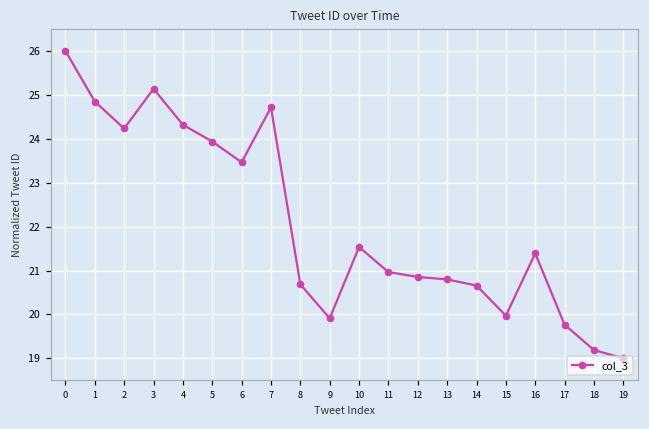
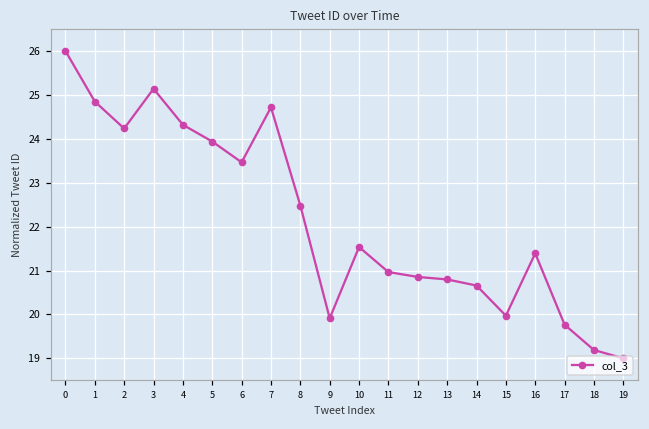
8: 20.7 -> 22.5
